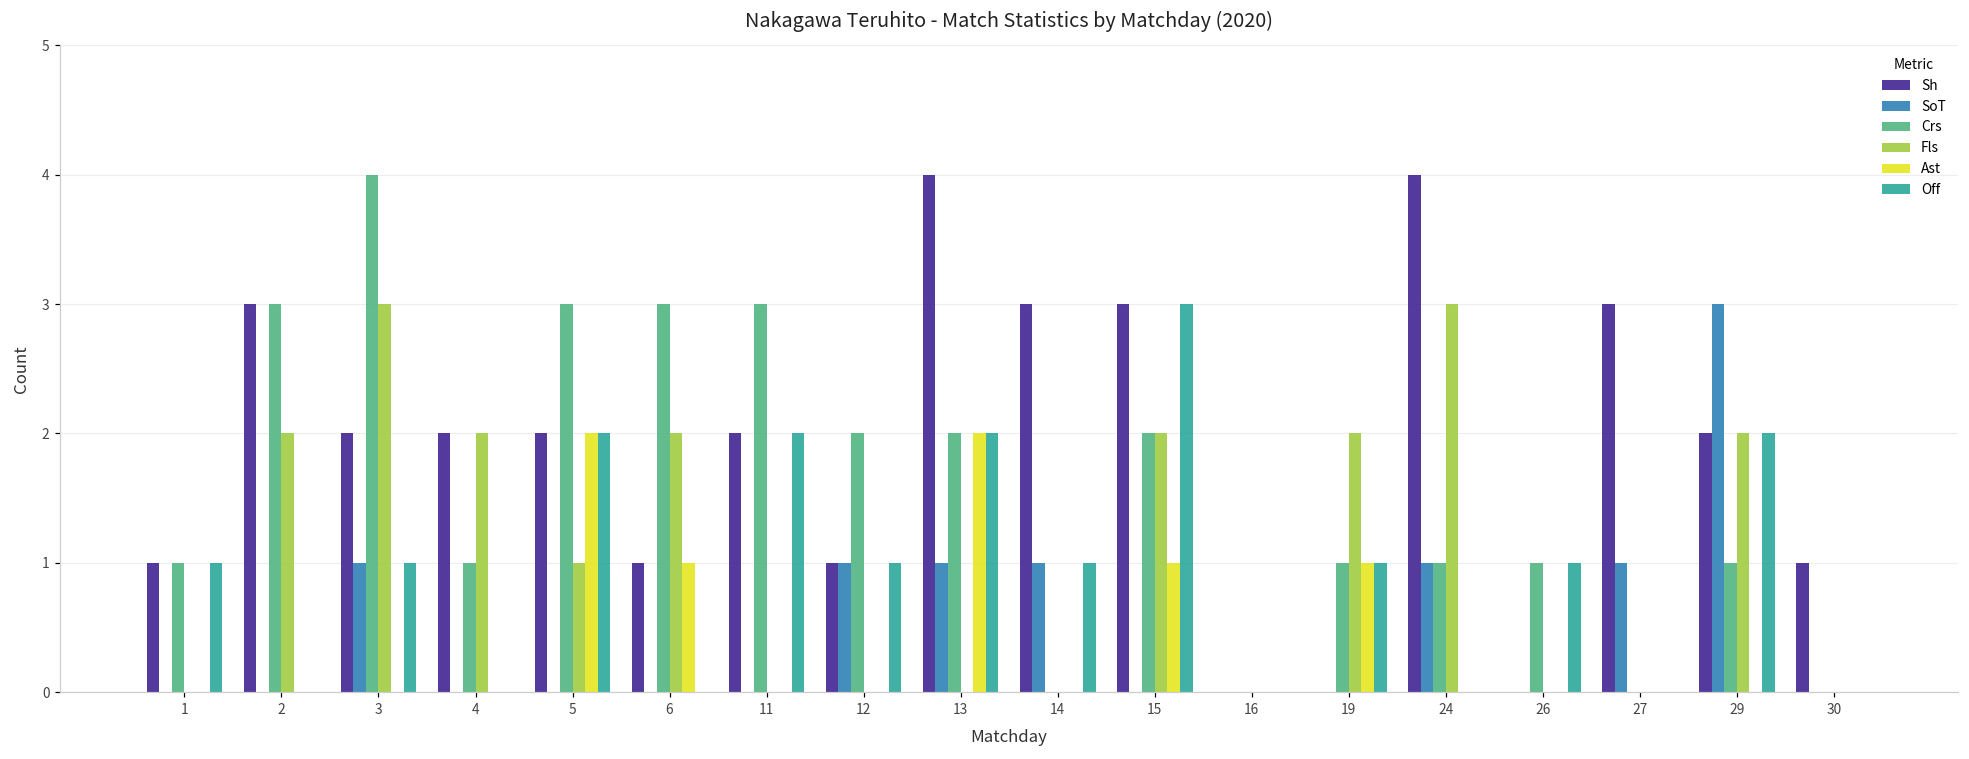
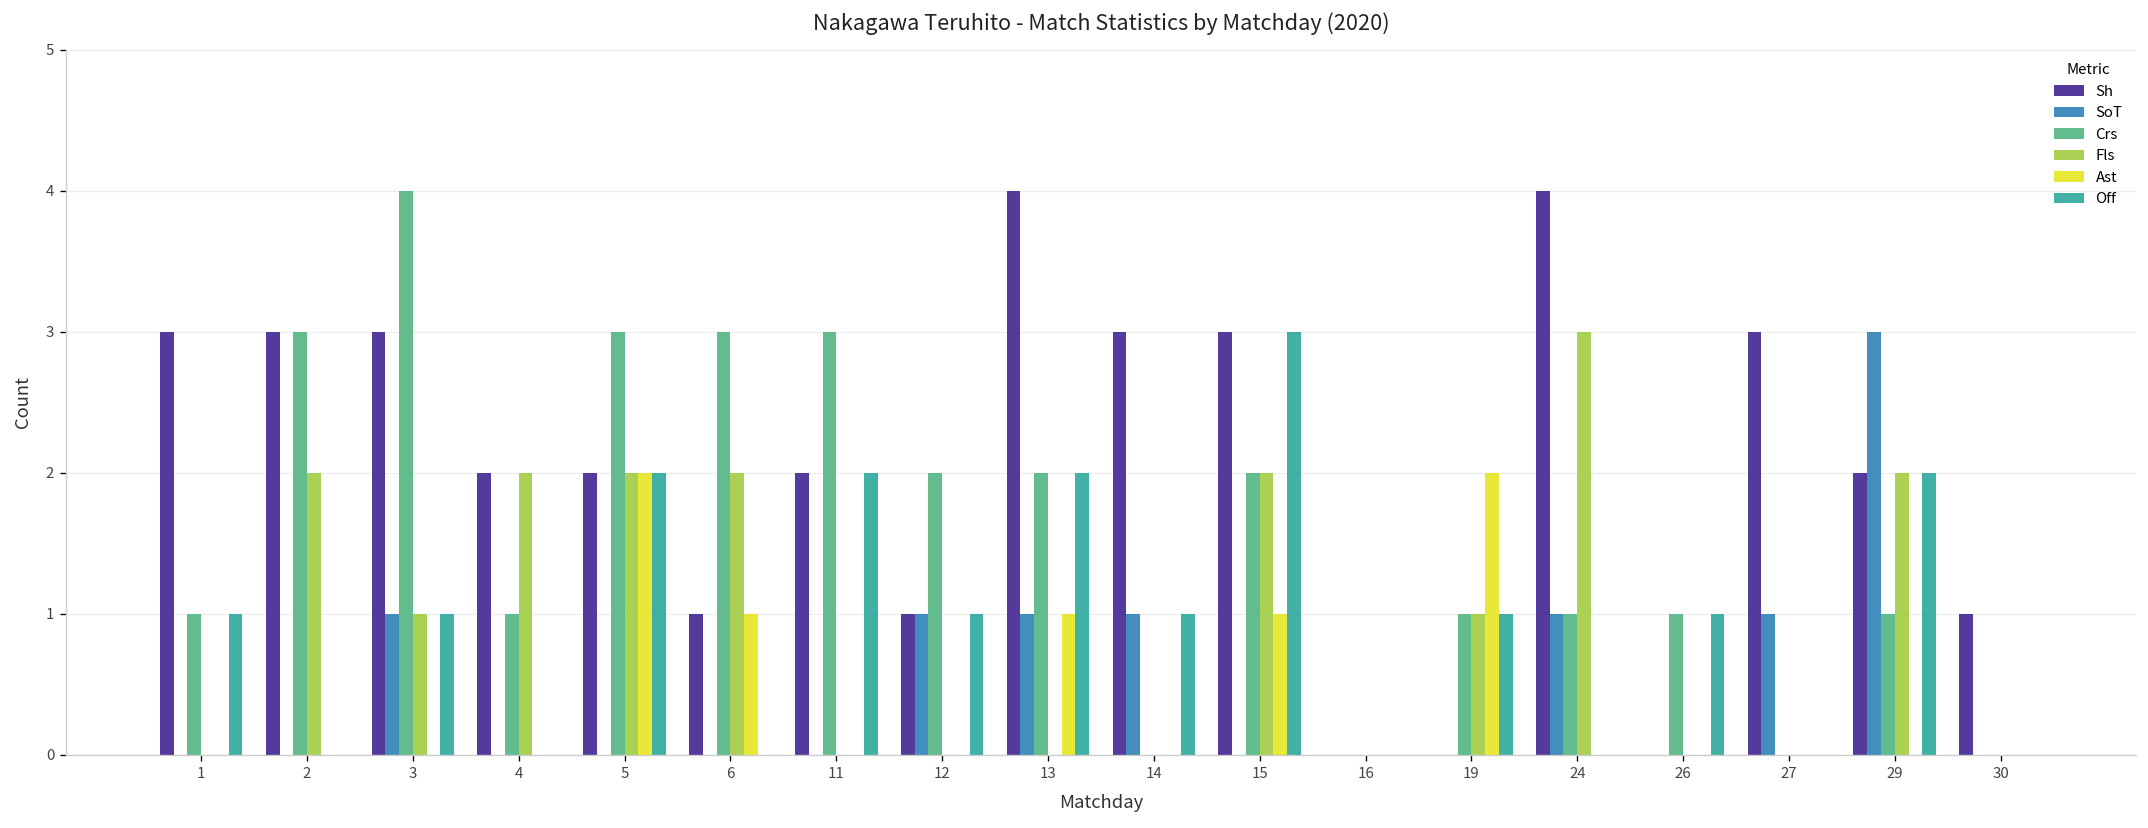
Sh, 1: 1 -> 3
Sh, 3: 2 -> 3
Fls, 3: 3 -> 1
Fls, 5: 1 -> 2
Ast, 13: 2 -> 1
Fls, 19: 2 -> 1
Ast, 19: 1 -> 2
